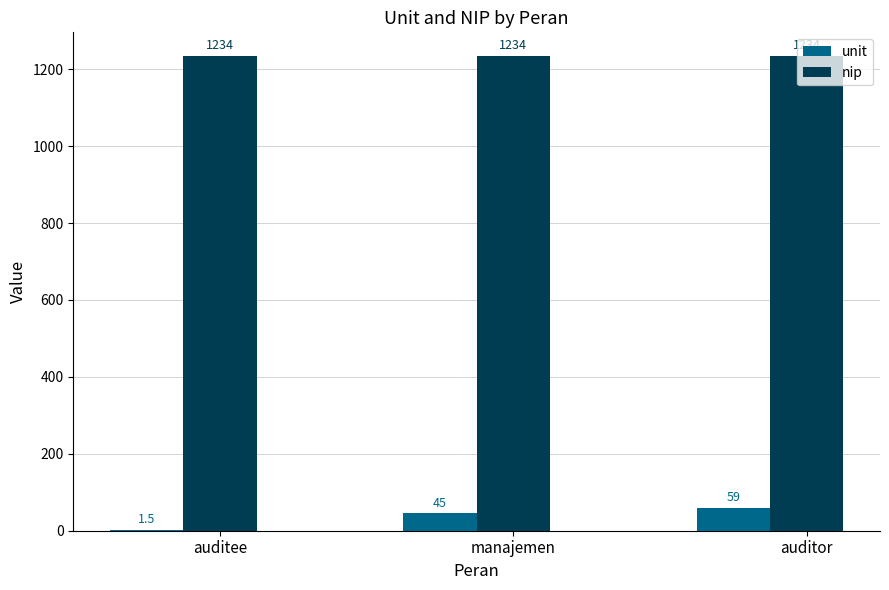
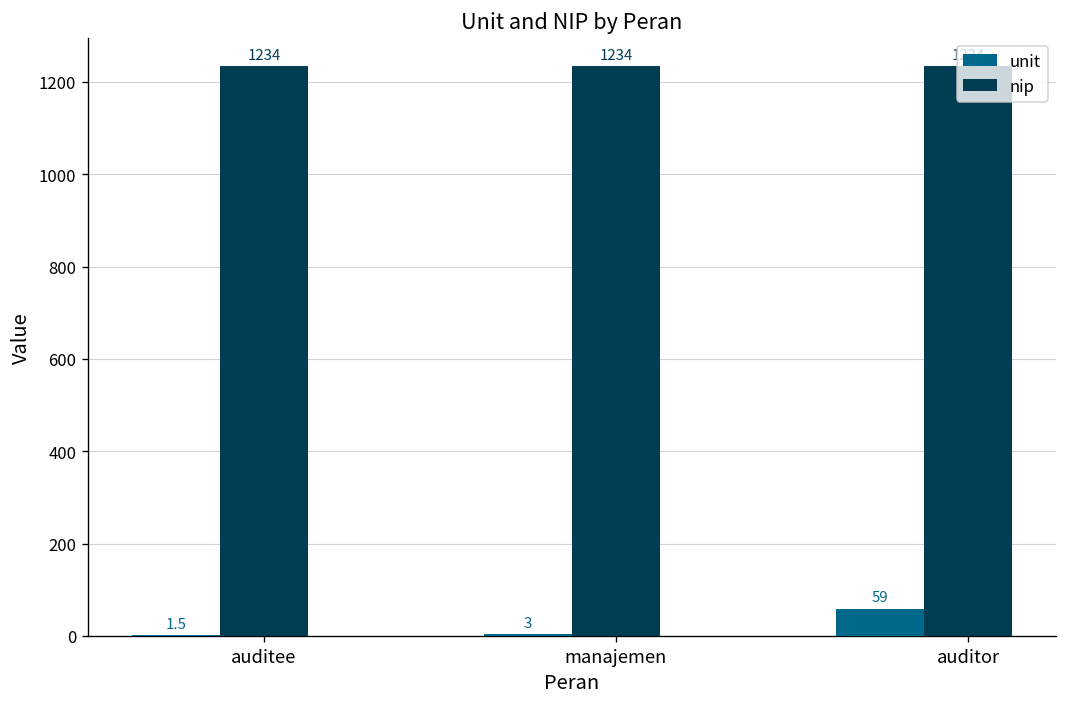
unit, manajemen: 45 -> 3
